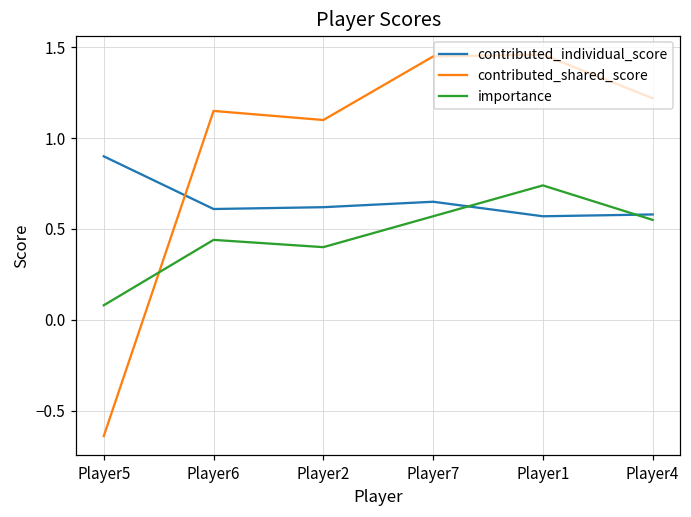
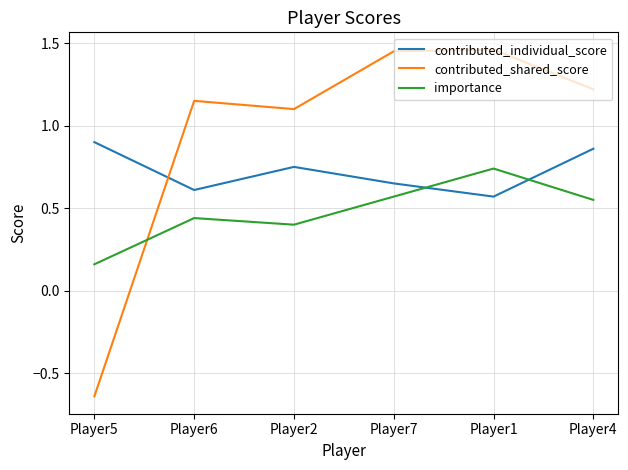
importance, Player5: 0.08 -> 0.16
contributed_individual_score, Player2: 0.62 -> 0.75
contributed_individual_score, Player4: 0.58 -> 0.86
